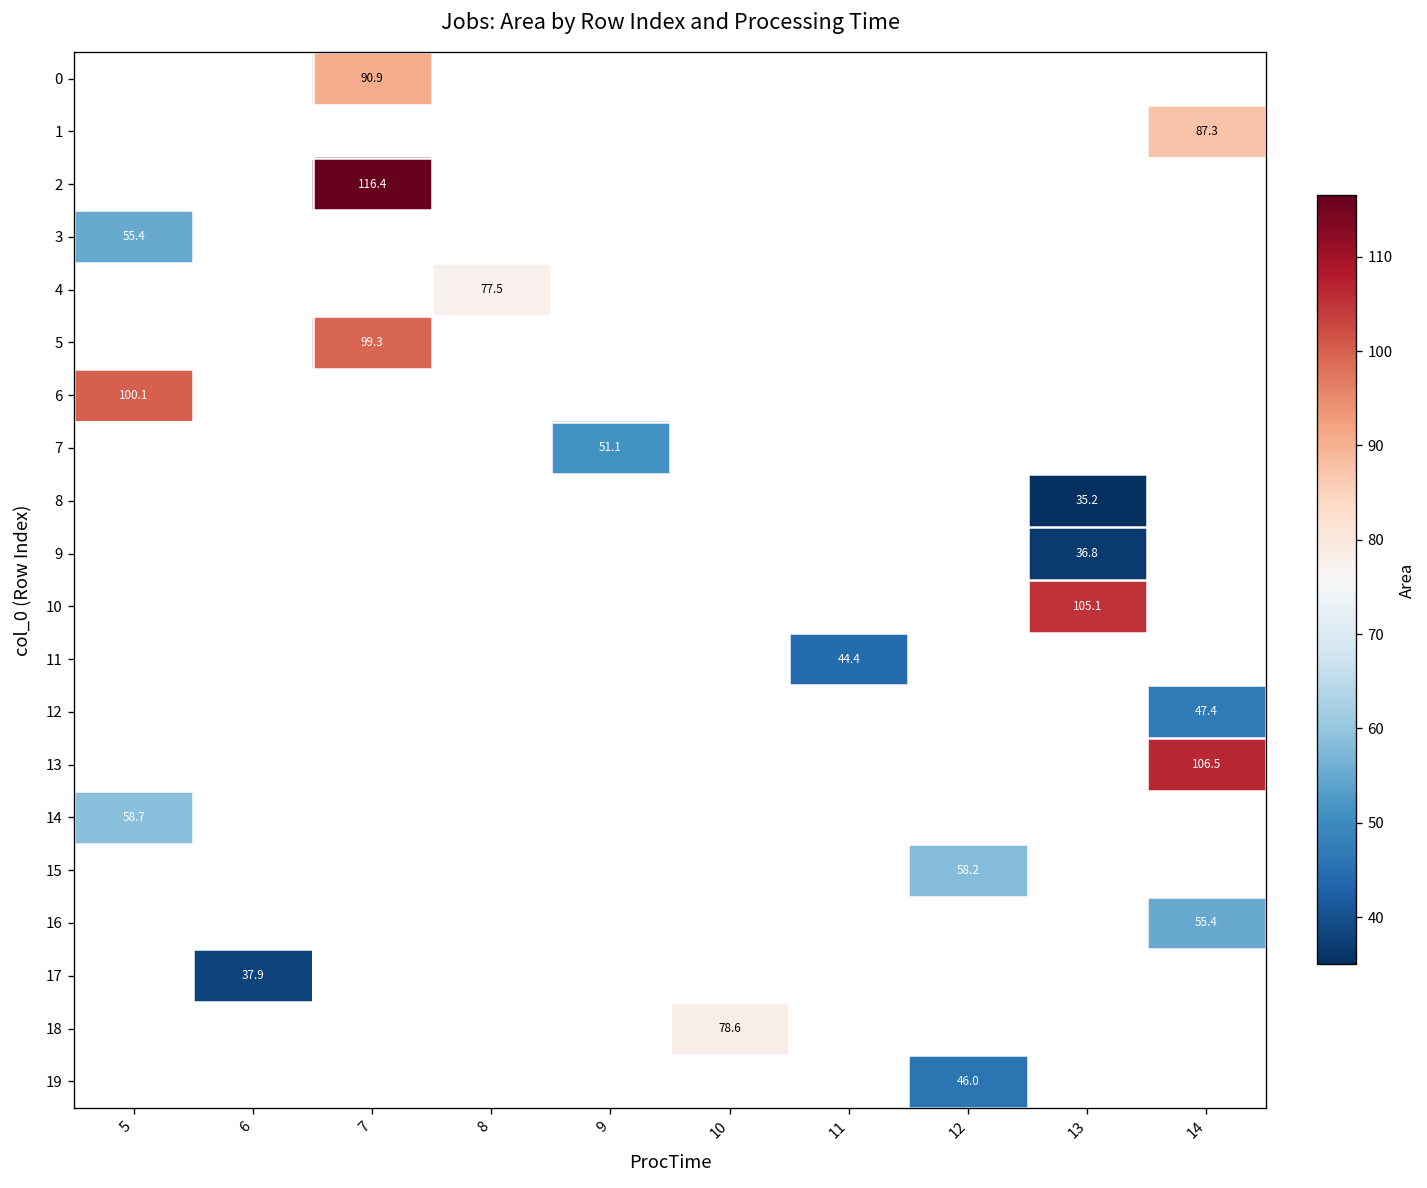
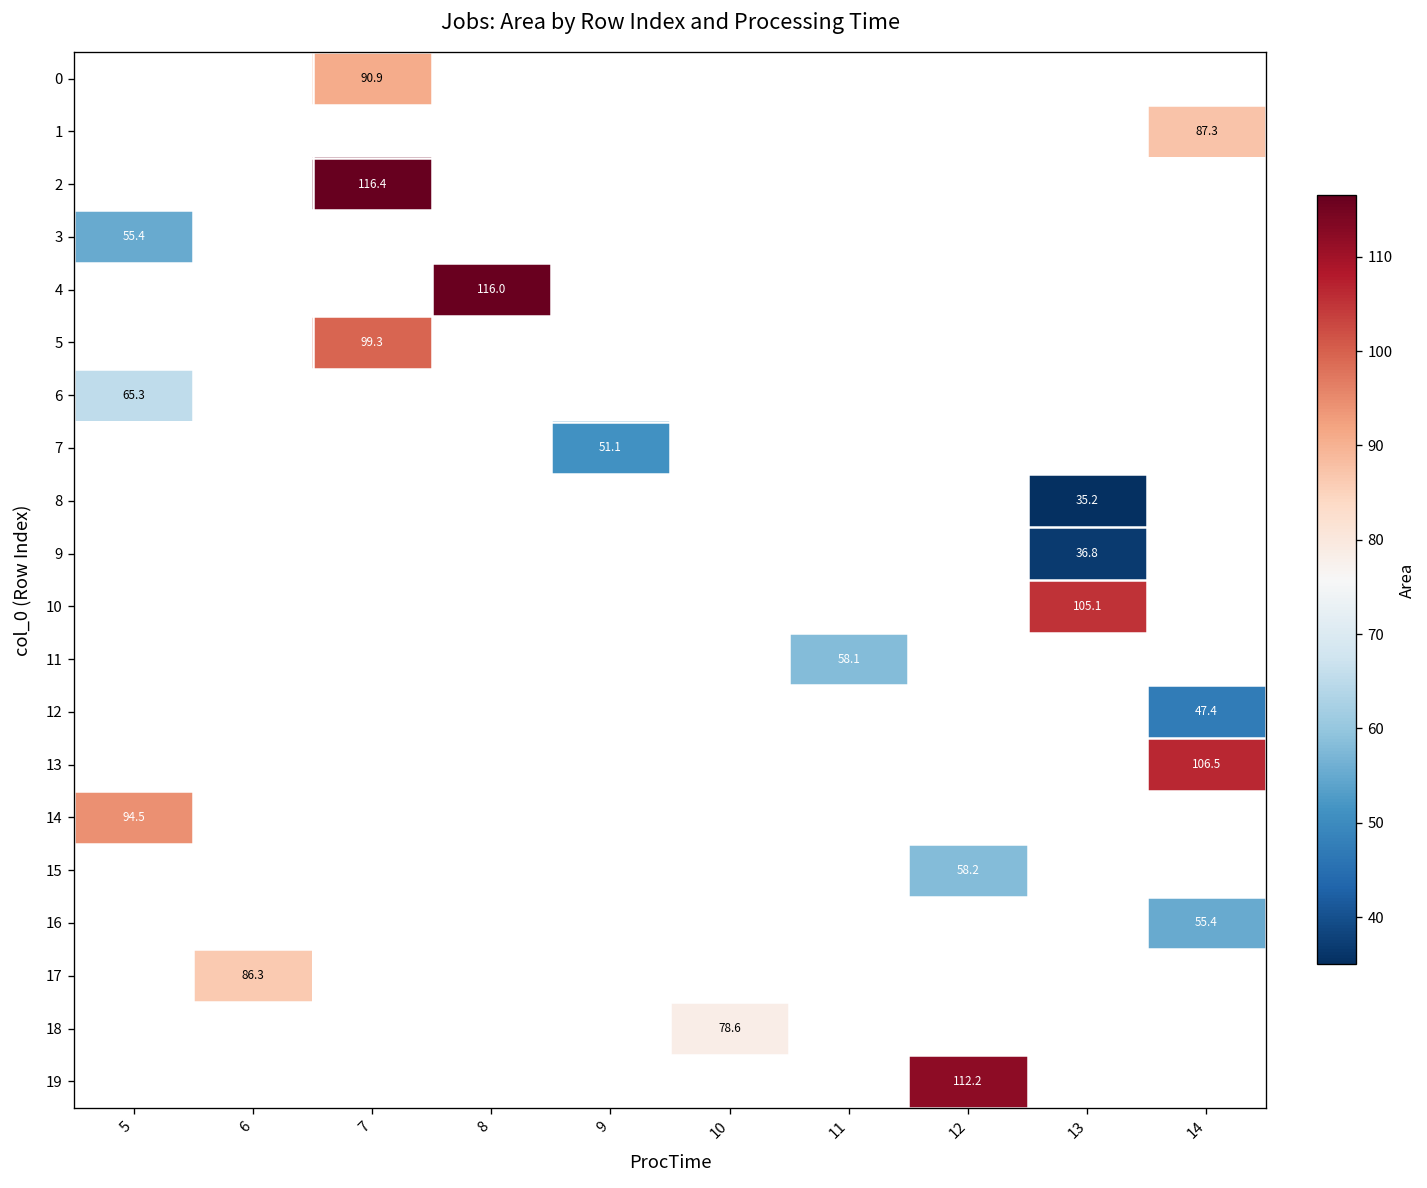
4, 8: 77.5 -> 116.0
6, 5: 100.1 -> 65.3
11, 11: 44.4 -> 58.1
14, 5: 58.7 -> 94.5
17, 6: 37.9 -> 86.3
19, 12: 46.0 -> 112.2
